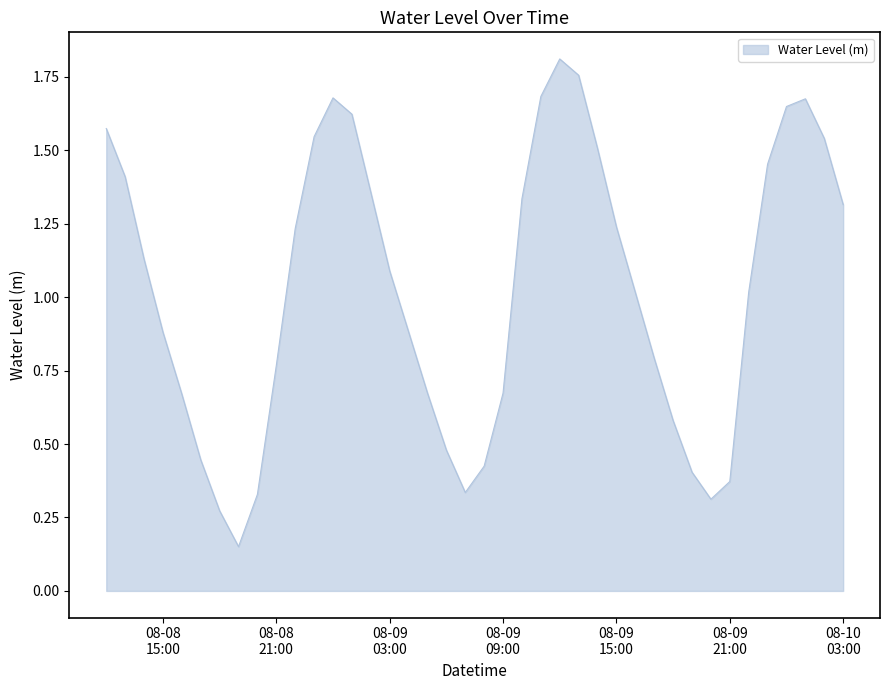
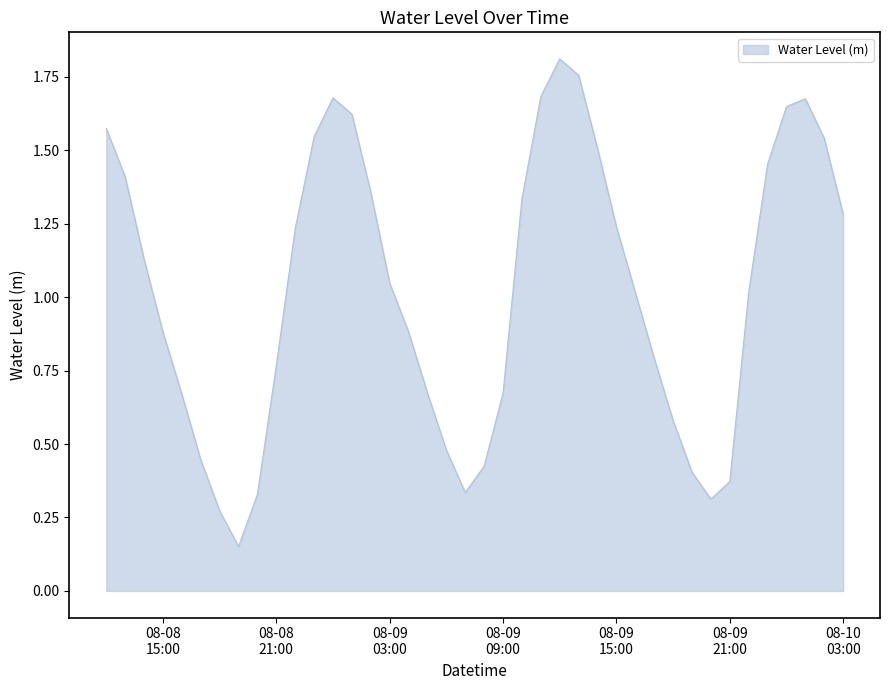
08-09 03:00: 1.09 -> 1.05
08-10 03:00: 1.32 -> 1.28
